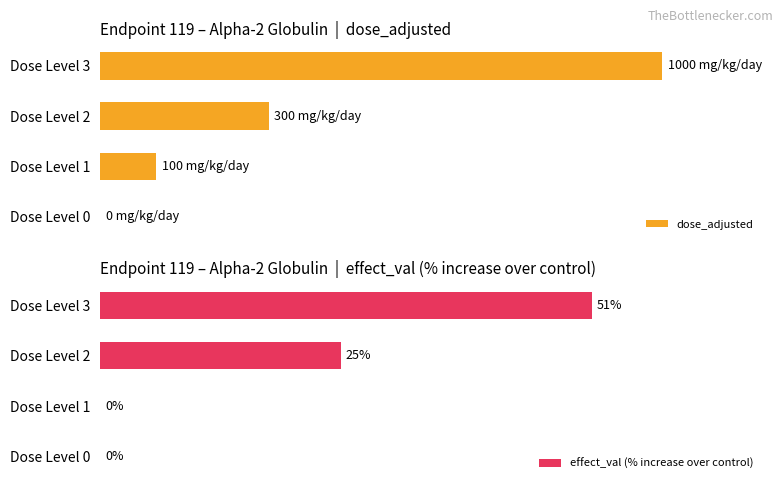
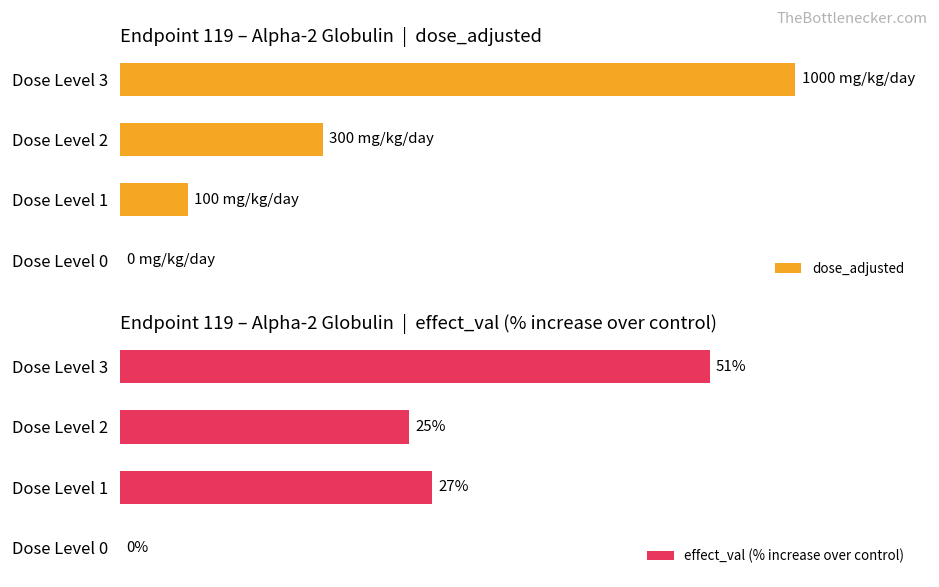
Endpoint 119 – Alpha-2 Globulin | effect_val (% increase over control), Dose Level 1: 0% -> 27%
